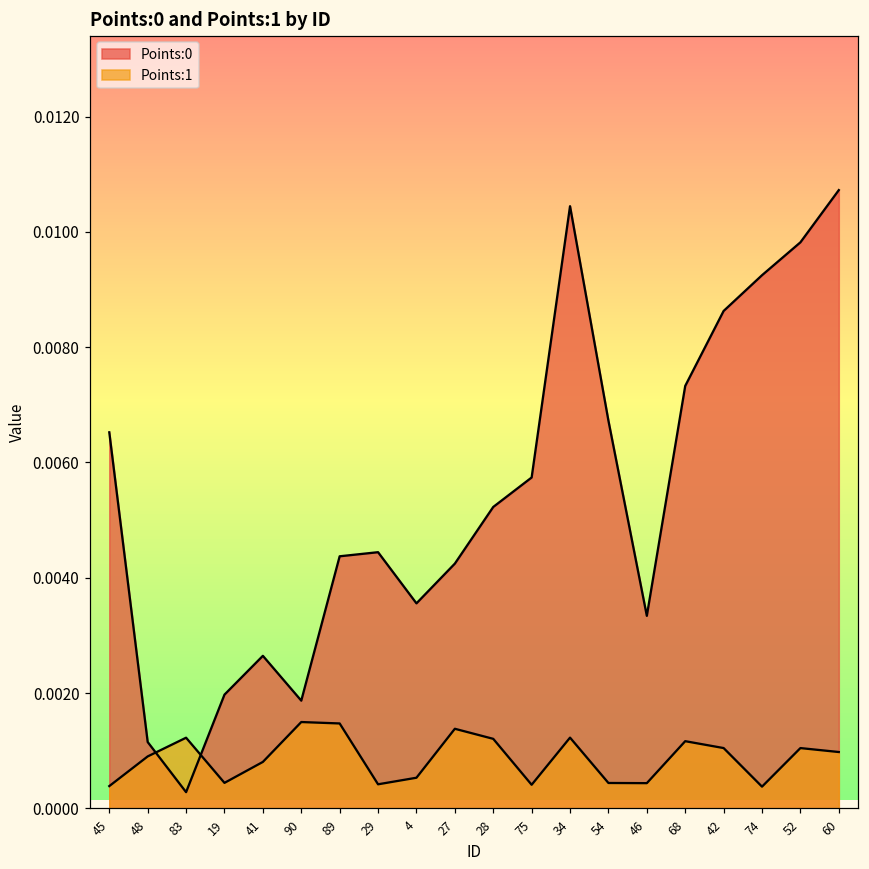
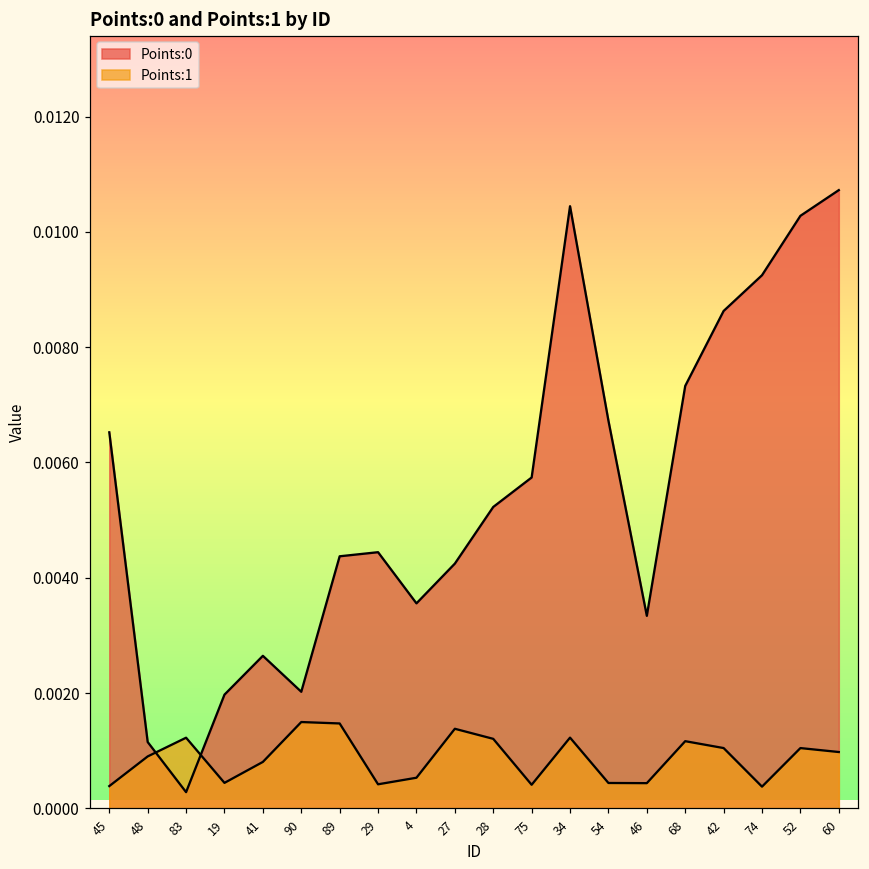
Points:0, 90: 0.0019 -> 0.0020
Points:0, 52: 0.0098 -> 0.0103
